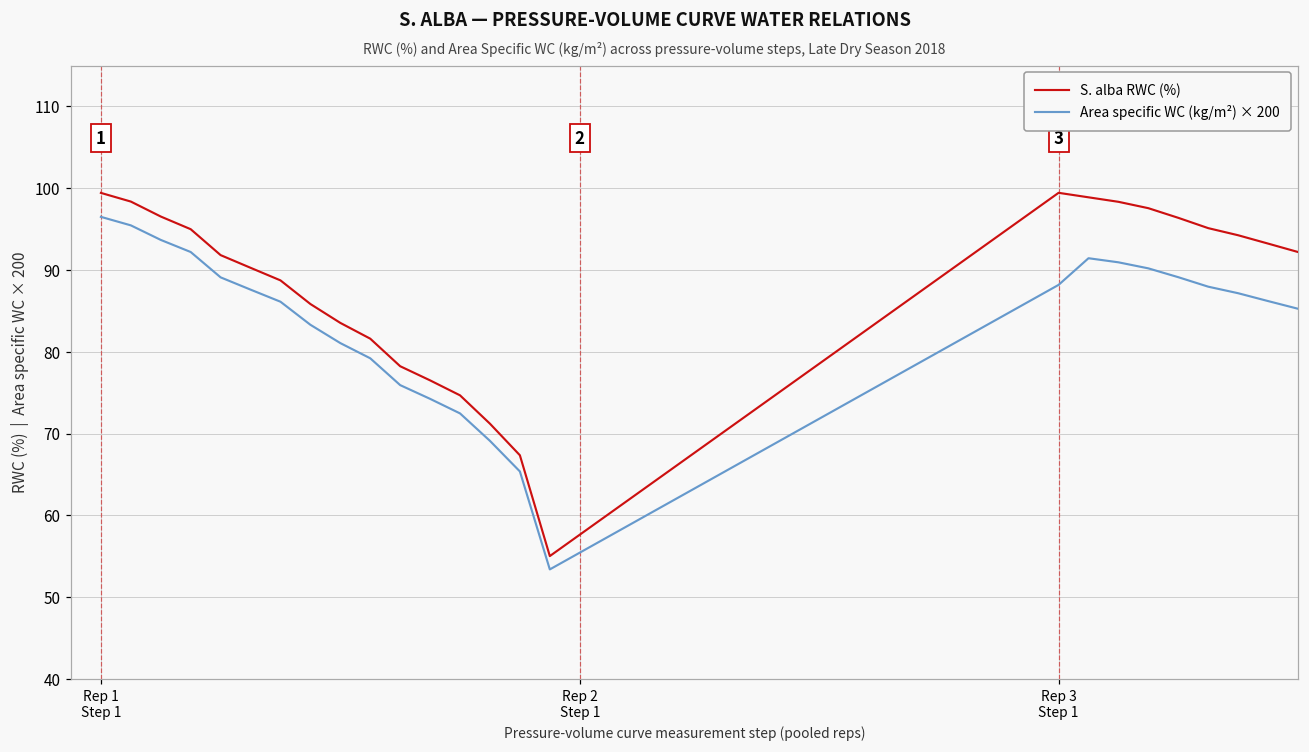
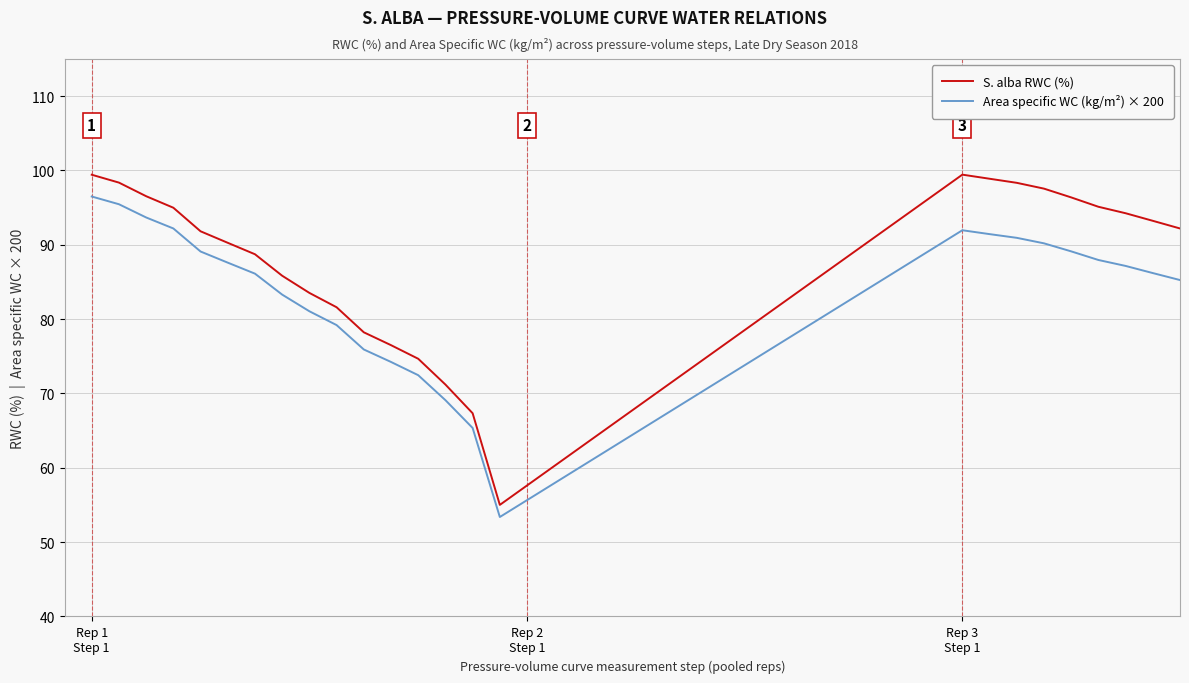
Area specific WC (kg/m²) × 200, Rep 3 Step 1: 88 -> 92
